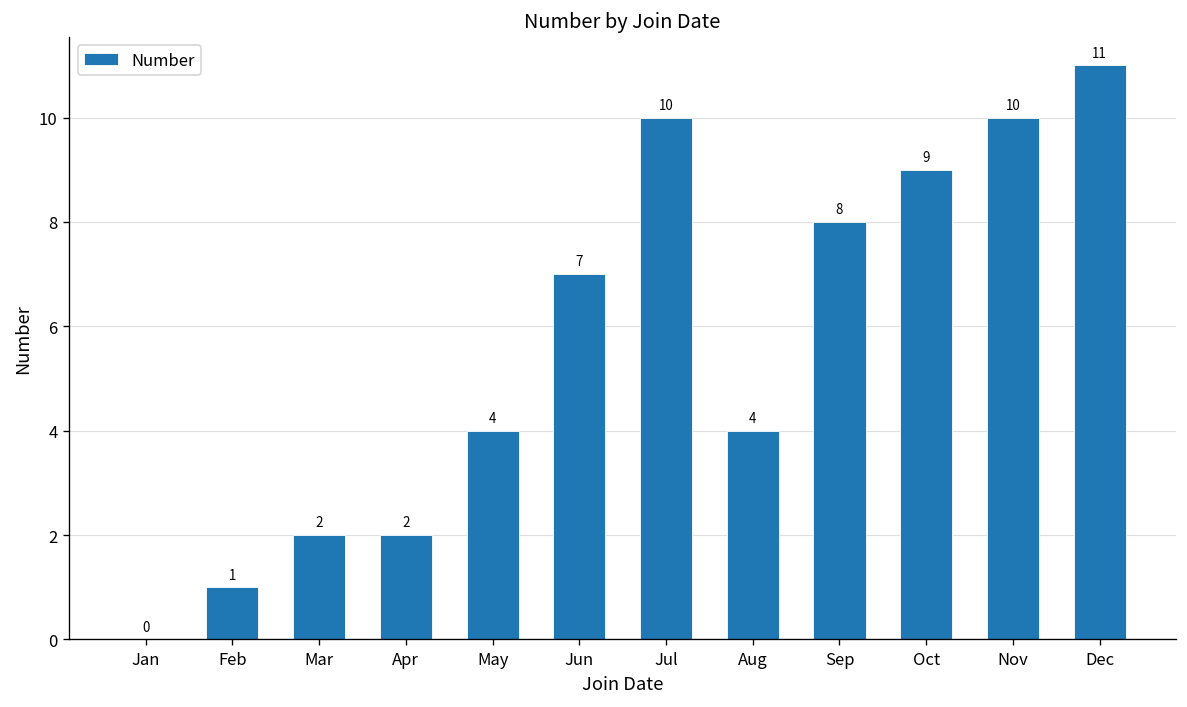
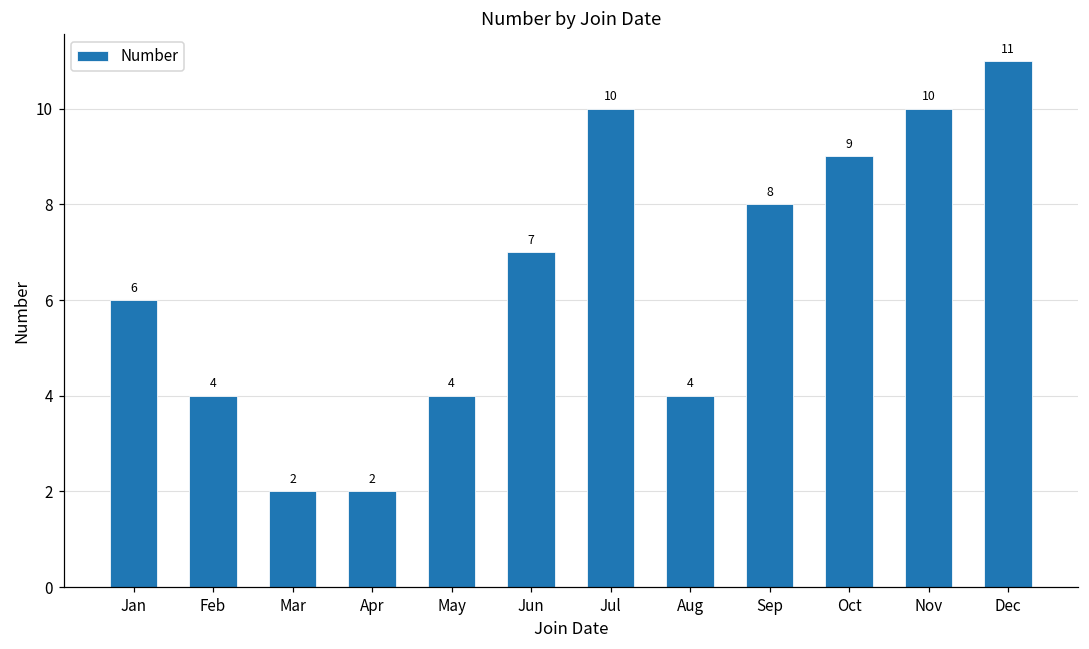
Jan: 0 -> 6
Feb: 1 -> 4
